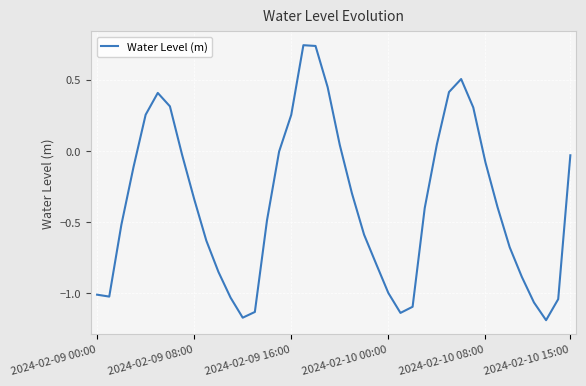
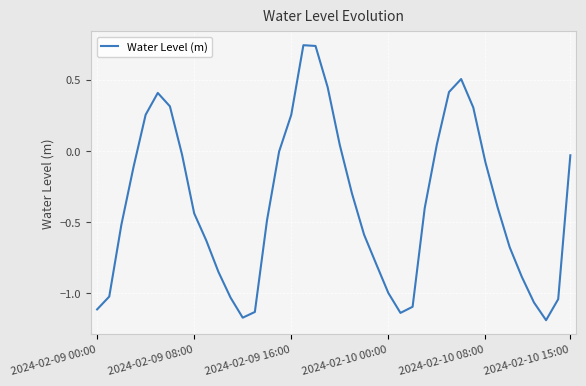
2024-02-09 00:00: -1.01 -> -1.11
2024-02-09 08:00: -0.34 -> -0.44
